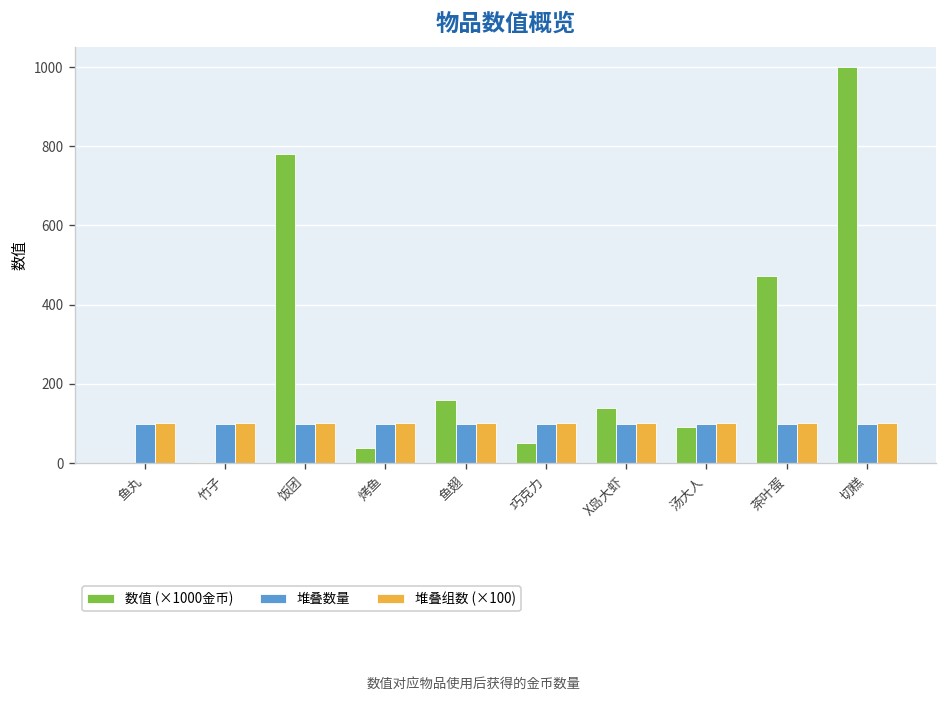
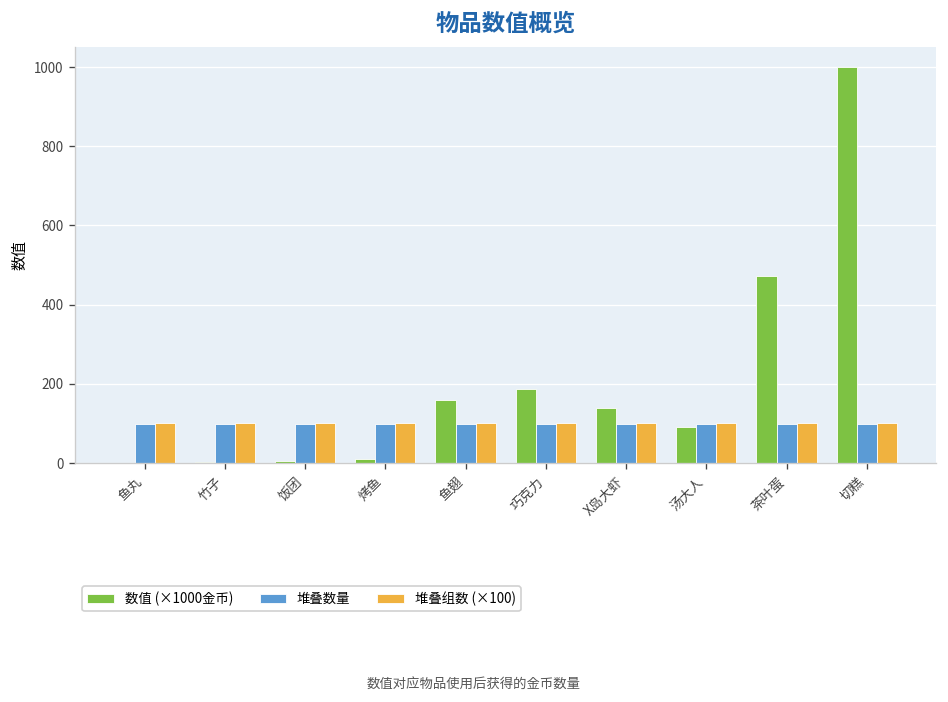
数值 (×1000金币), 饭团: 780 -> 10
数值 (×1000金币), 烤鱼: 40 -> 10
数值 (×1000金币), 巧克力: 50 -> 190
